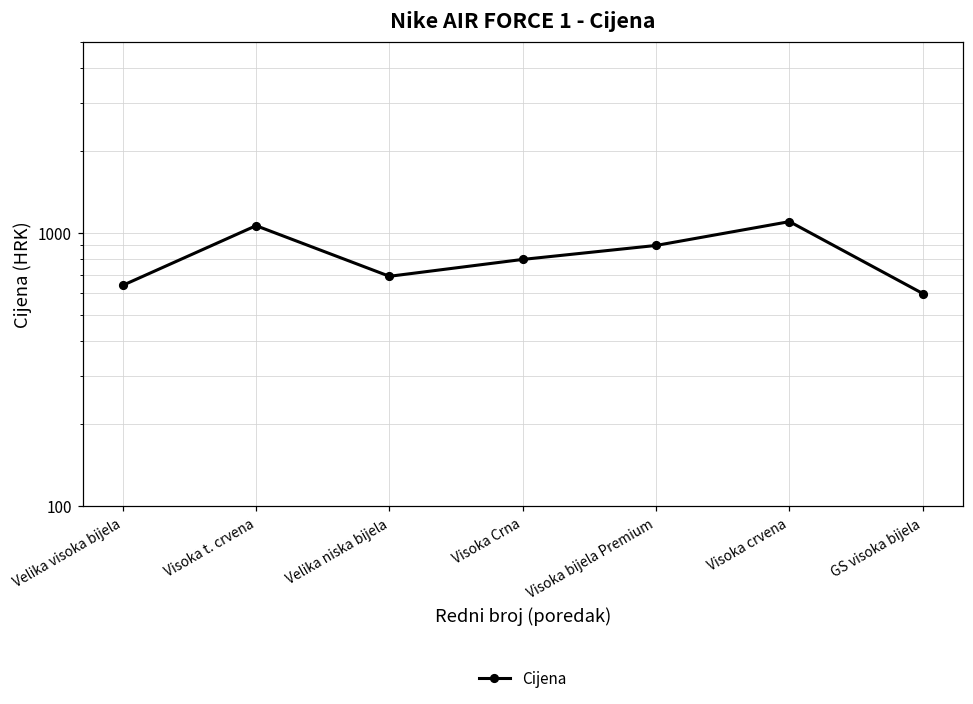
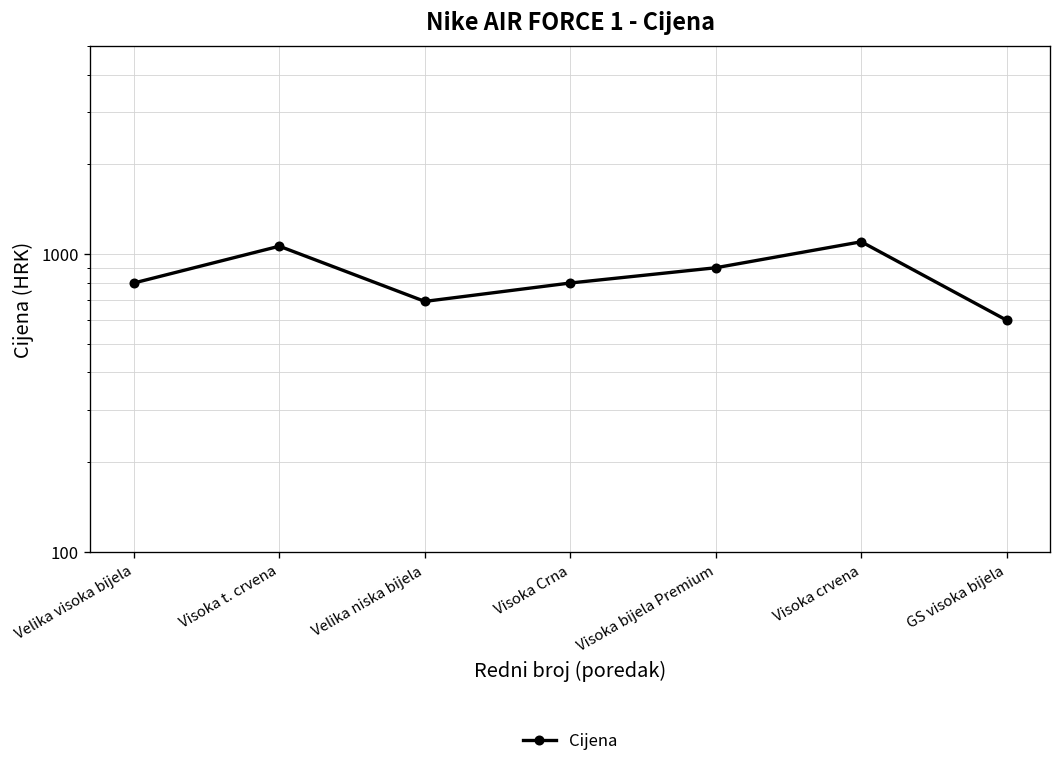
Velika visoka bijela: 640 -> 800
